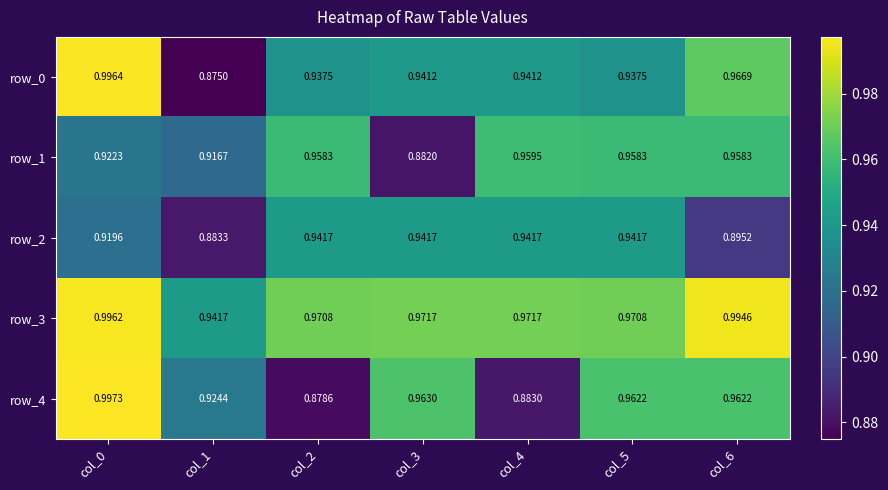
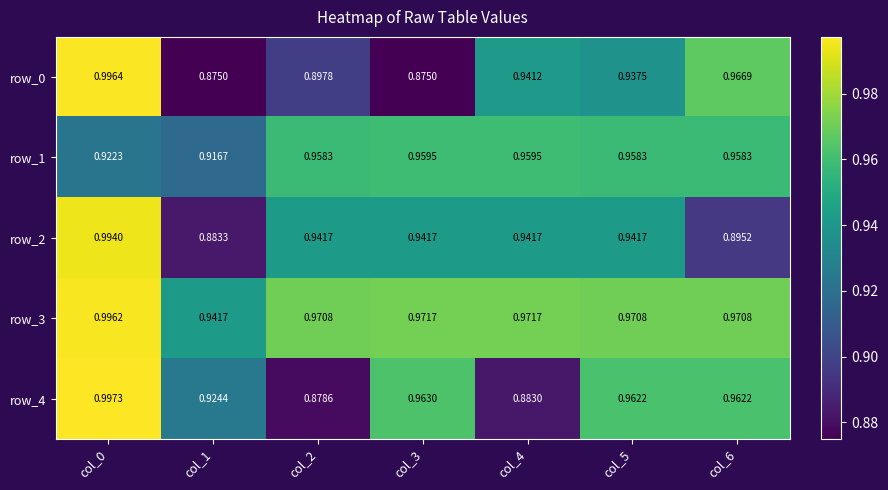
row_0, col_2: 0.9375 -> 0.8978
row_0, col_3: 0.9412 -> 0.8750
row_1, col_3: 0.8820 -> 0.9595
row_2, col_0: 0.9196 -> 0.9940
row_3, col_6: 0.9946 -> 0.9708
